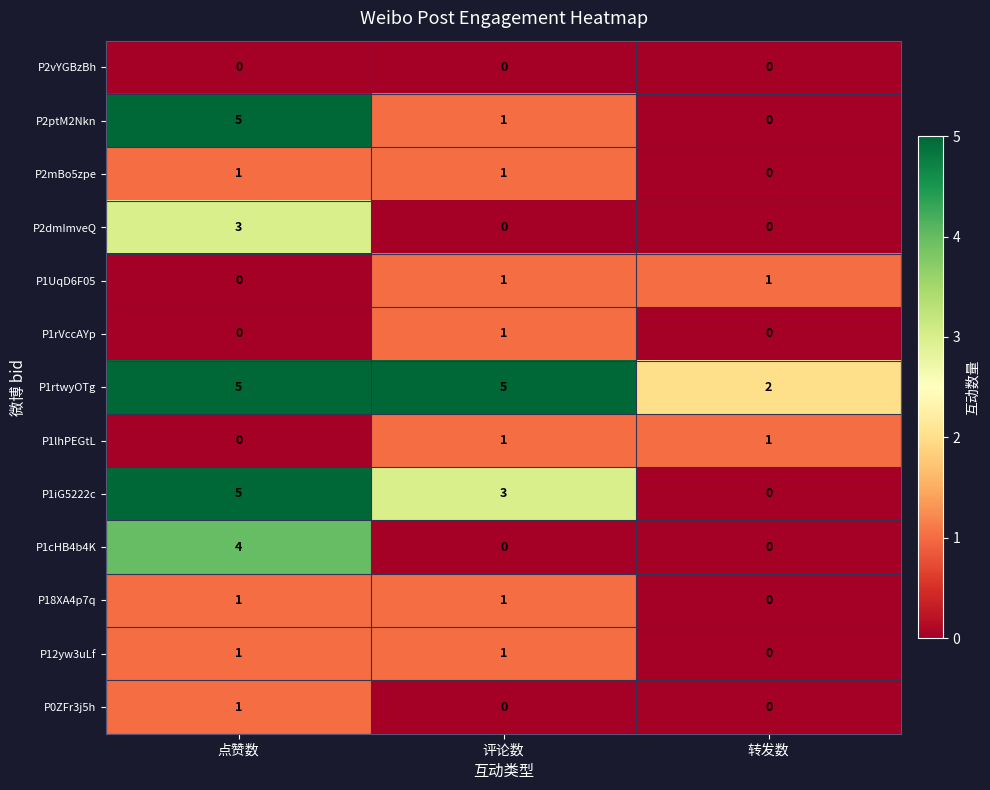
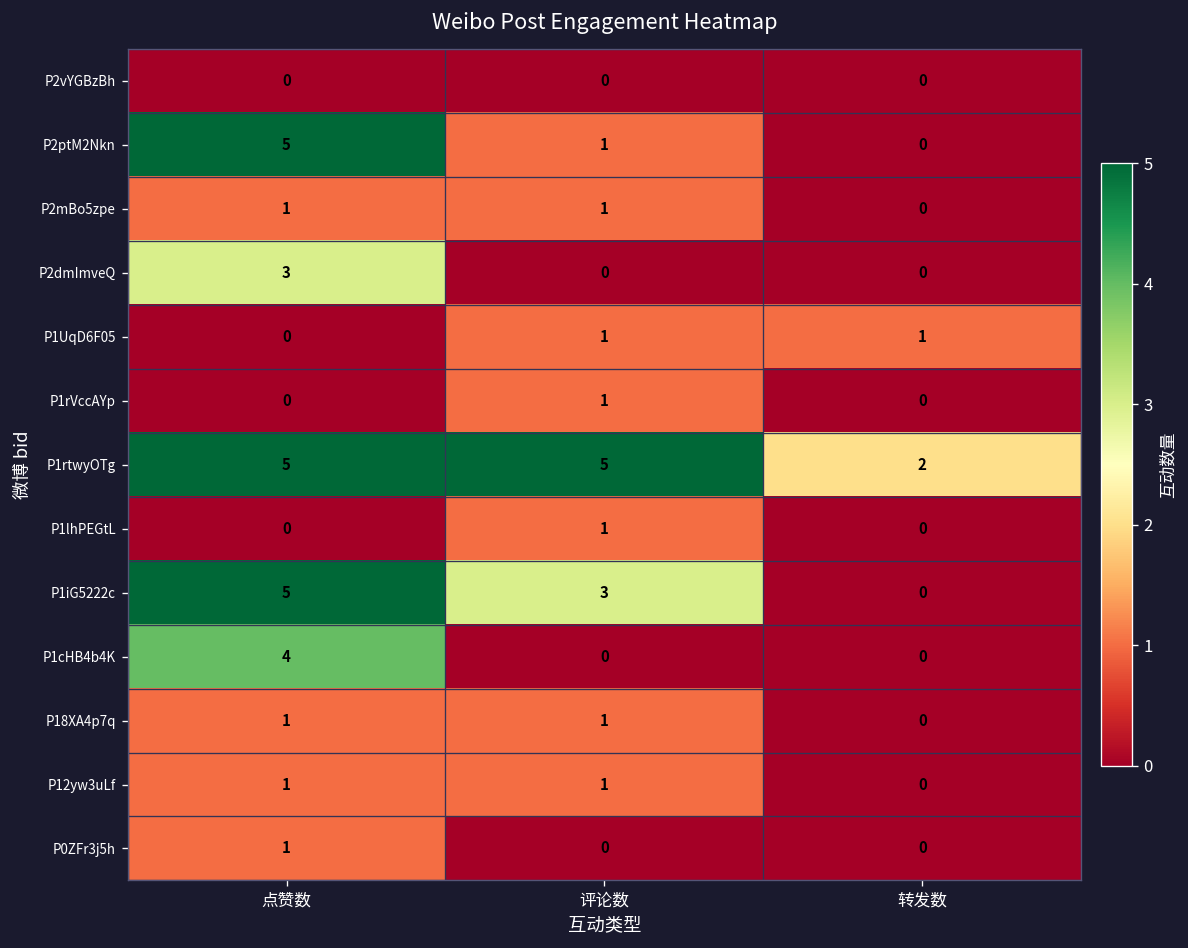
P1lhPEGtL, 转发数: 1 -> 0
